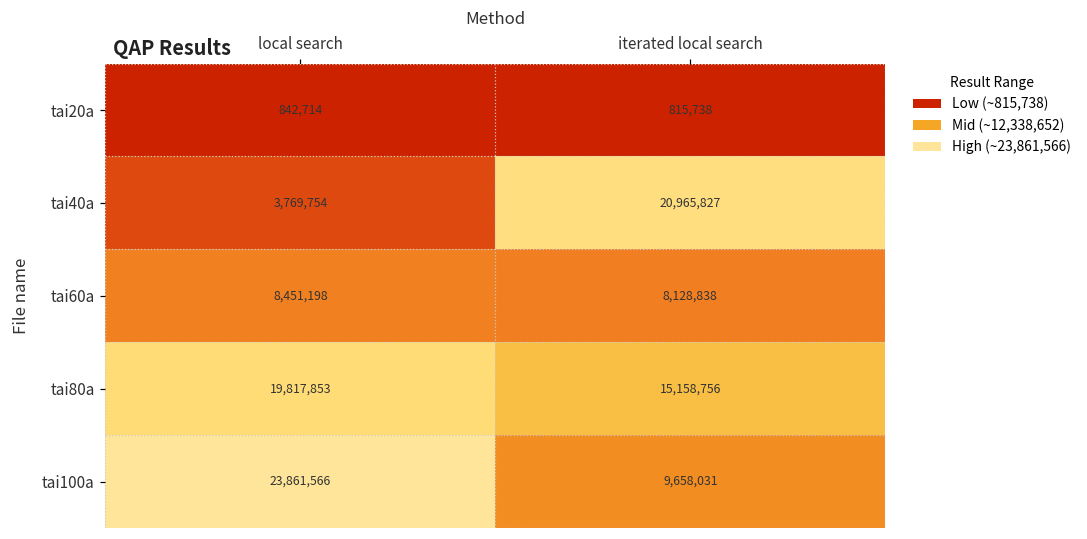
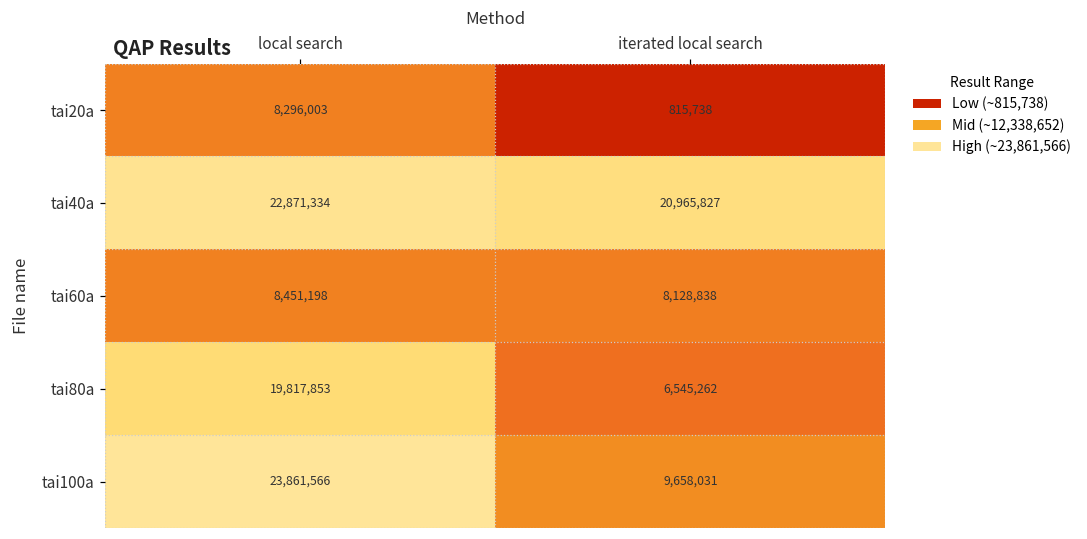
tai20a, local search: 842,714 -> 8,296,003
tai40a, local search: 3,769,754 -> 22,871,334
tai80a, iterated local search: 15,158,756 -> 6,545,262
